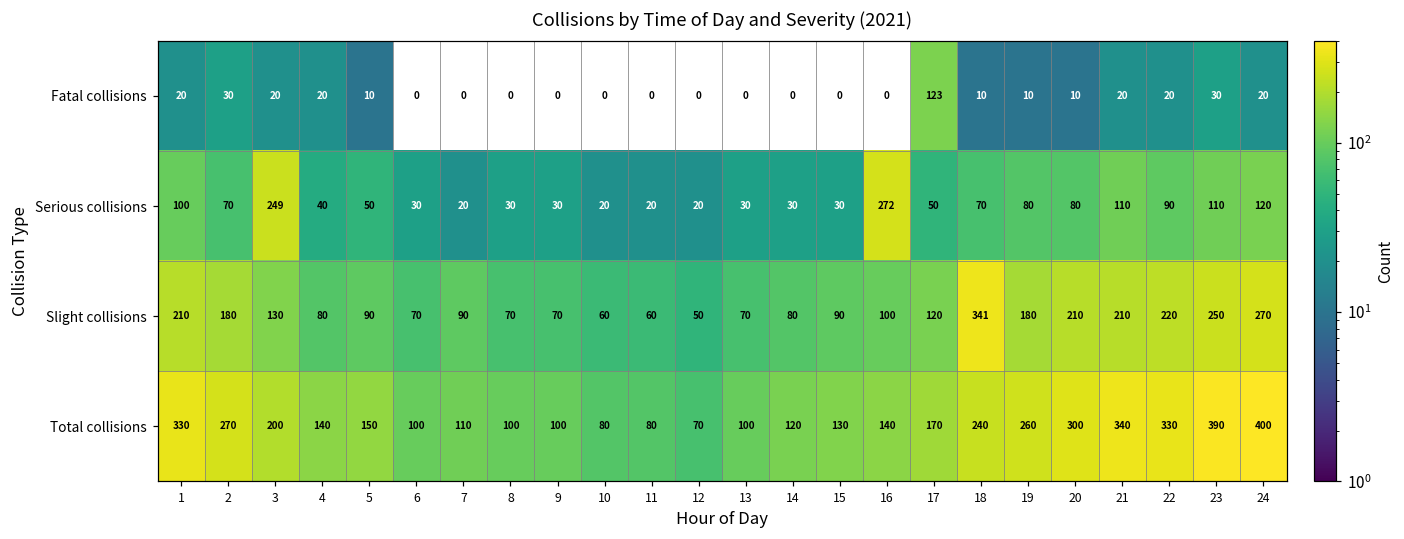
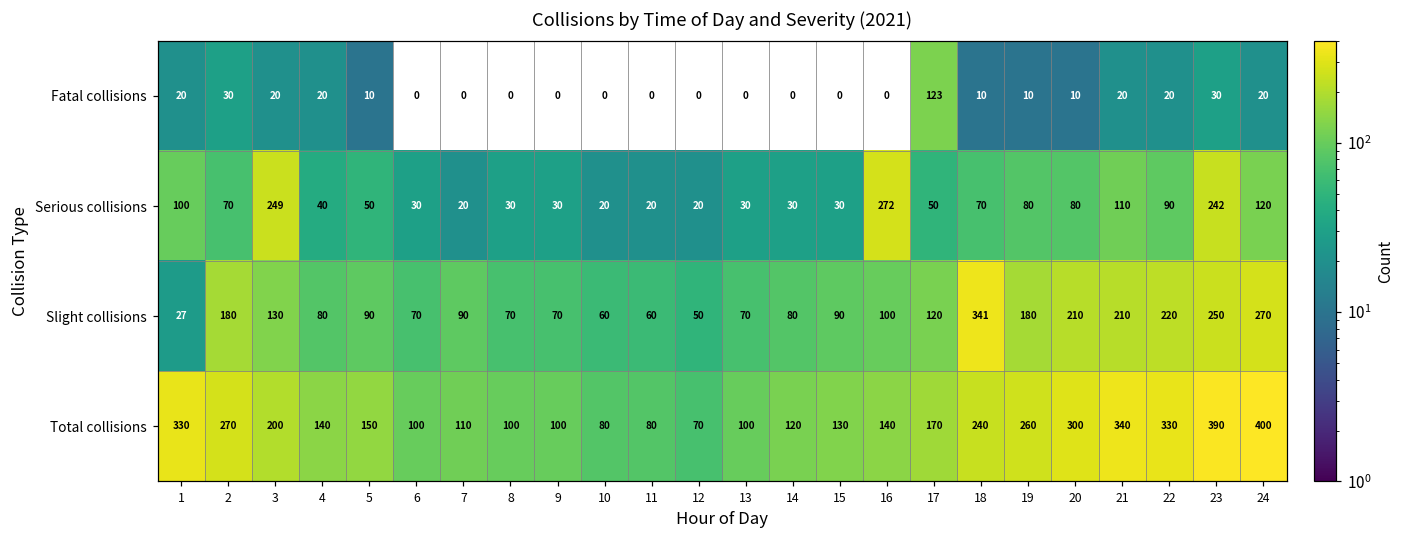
Serious collisions, 23: 110 -> 242
Slight collisions, 1: 210 -> 27
